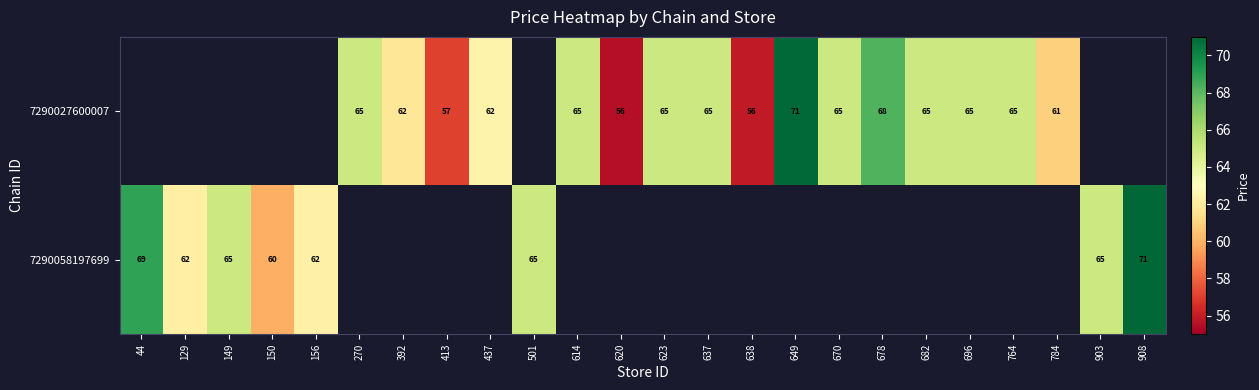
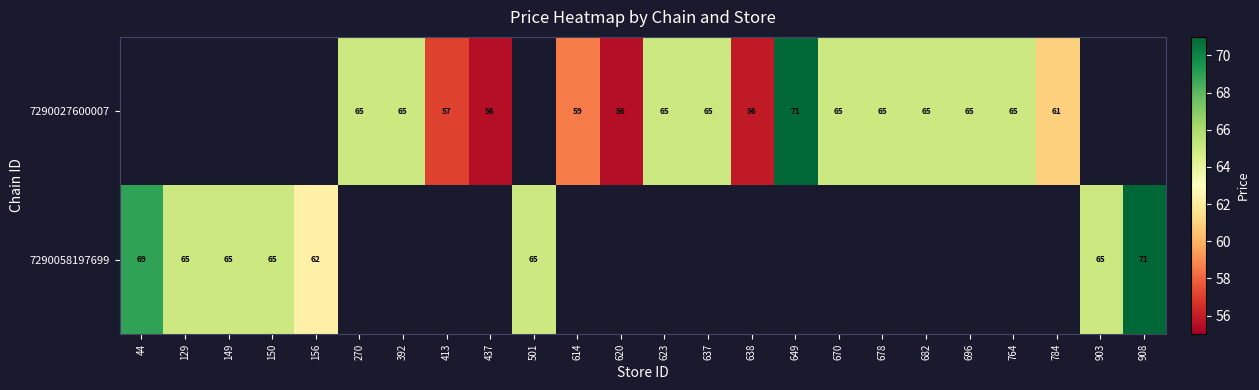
7290027600007, 392: 62 -> 65
7290027600007, 437: 62 -> 56
7290027600007, 614: 65 -> 59
7290027600007, 678: 68 -> 65
7290058197699, 129: 62 -> 65
7290058197699, 150: 60 -> 65
